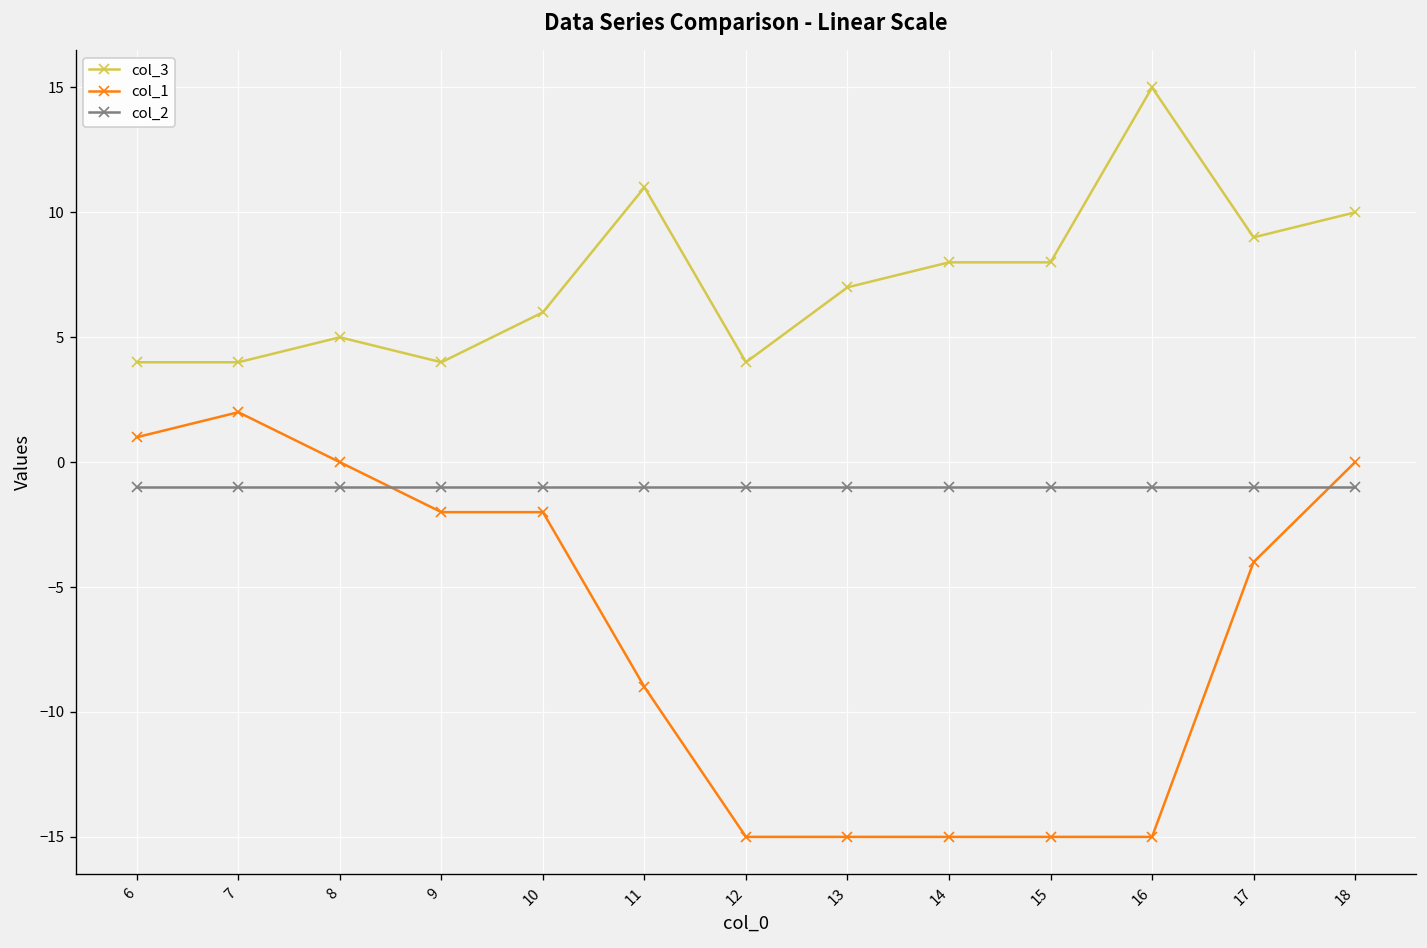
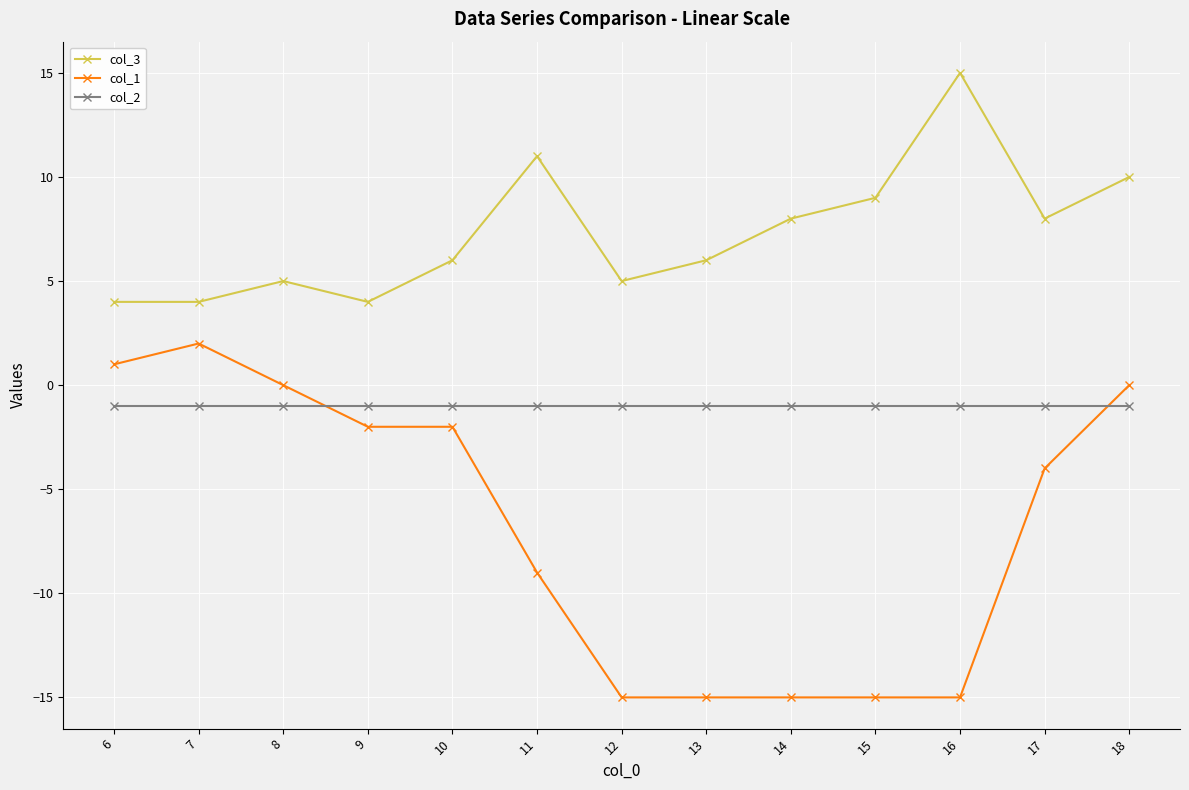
col_3, 12: 4 -> 5
col_3, 13: 7 -> 6
col_3, 15: 8 -> 9
col_3, 17: 9 -> 8
